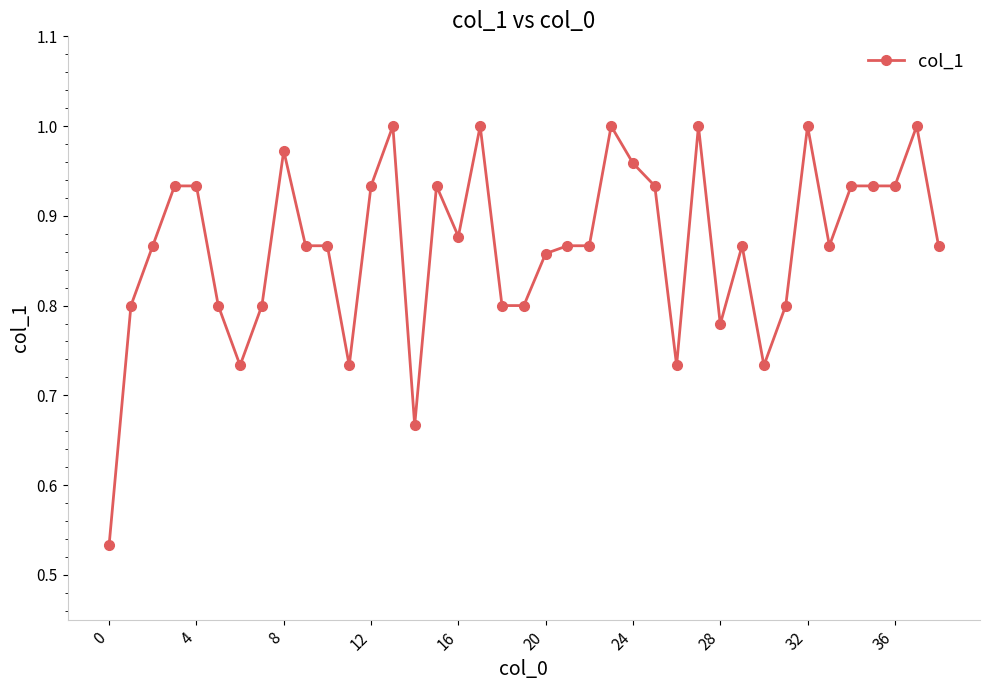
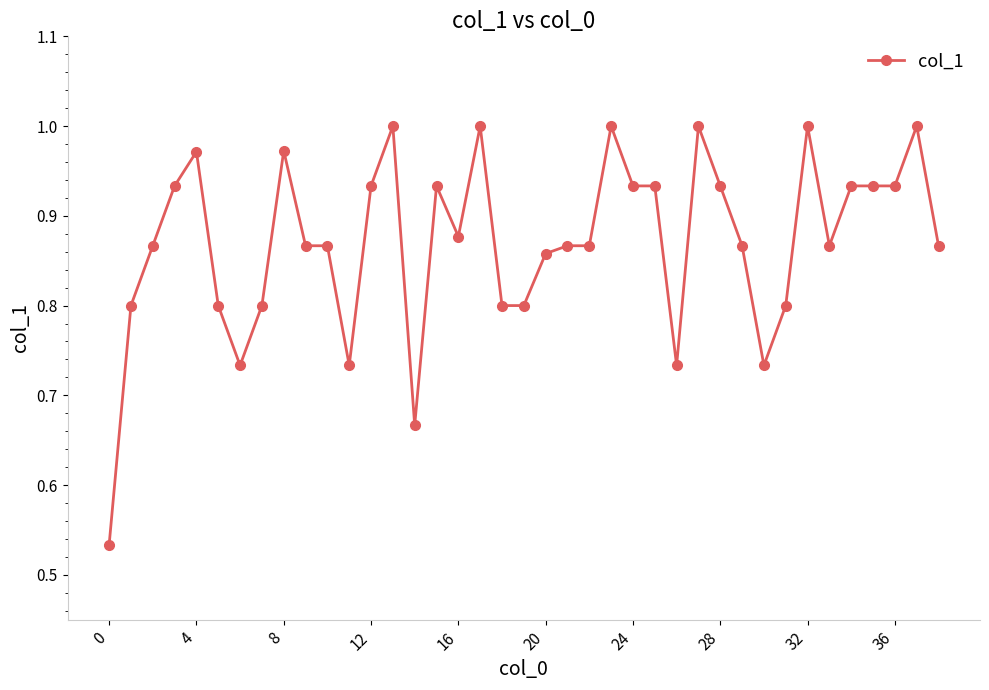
4: 0.93 -> 0.97
24: 0.96 -> 0.93
28: 0.78 -> 0.93
